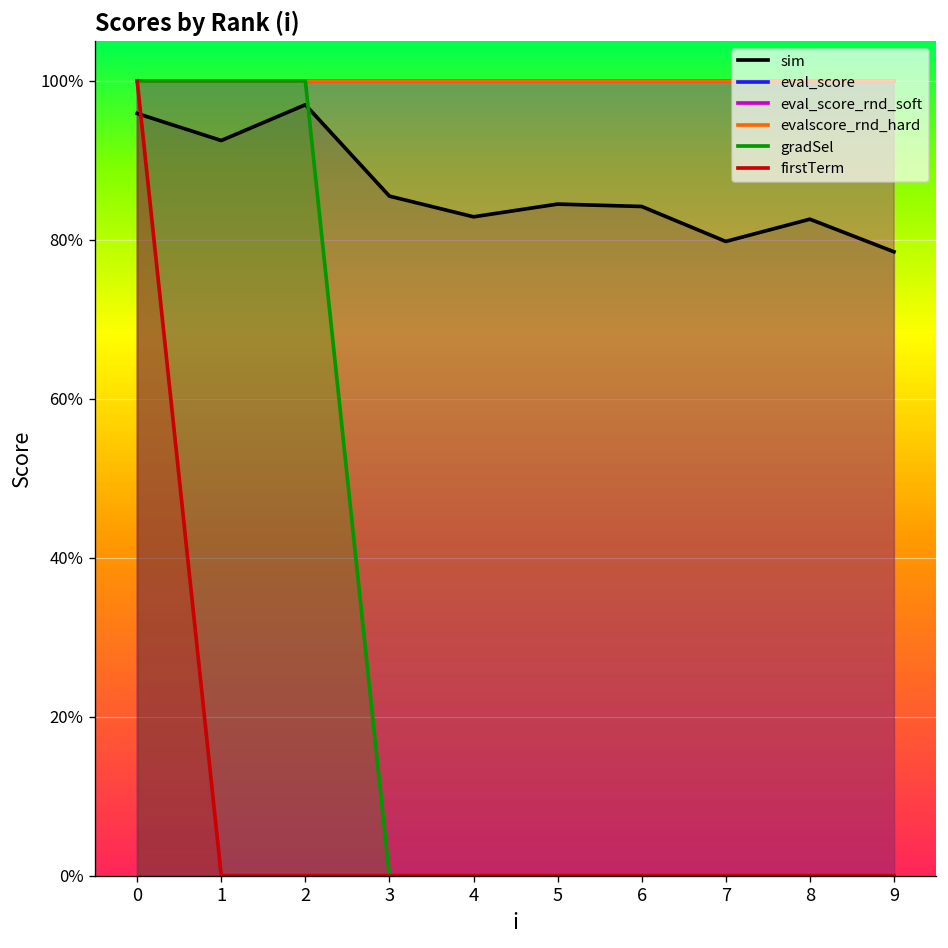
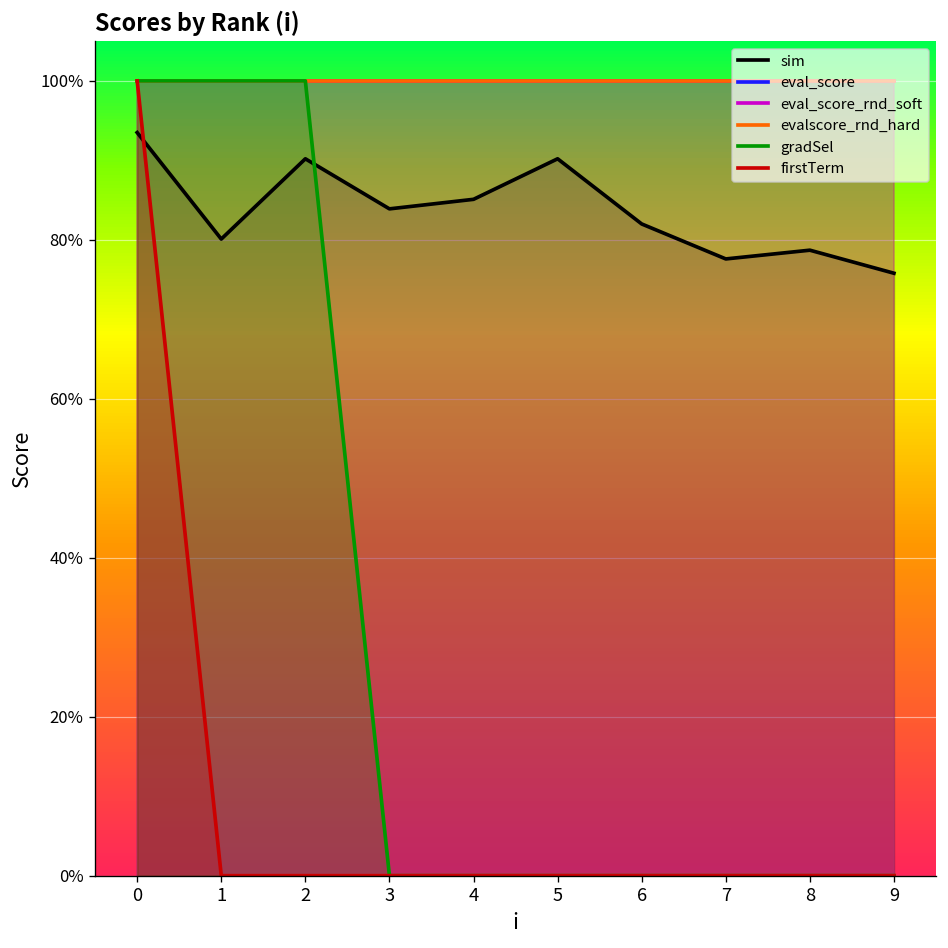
sim, 0: 96% -> 94%
sim, 1: 93% -> 80%
sim, 2: 97% -> 90%
sim, 3: 86% -> 84%
sim, 4: 83% -> 85%
sim, 5: 85% -> 90%
sim, 6: 84% -> 82%
sim, 7: 80% -> 78%
sim, 8: 83% -> 79%
sim, 9: 79% -> 76%
